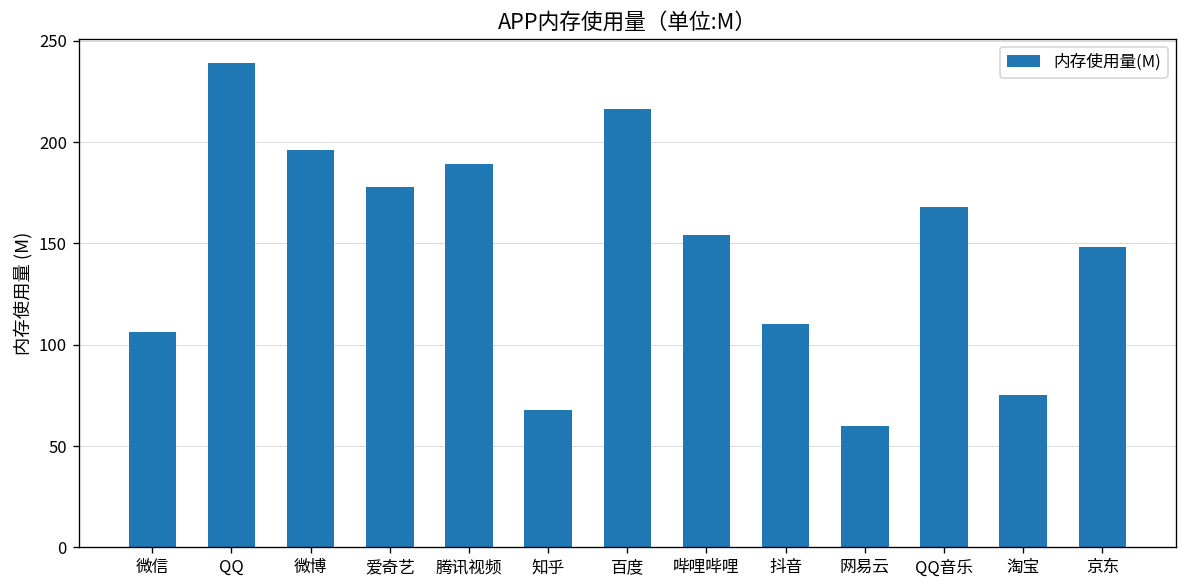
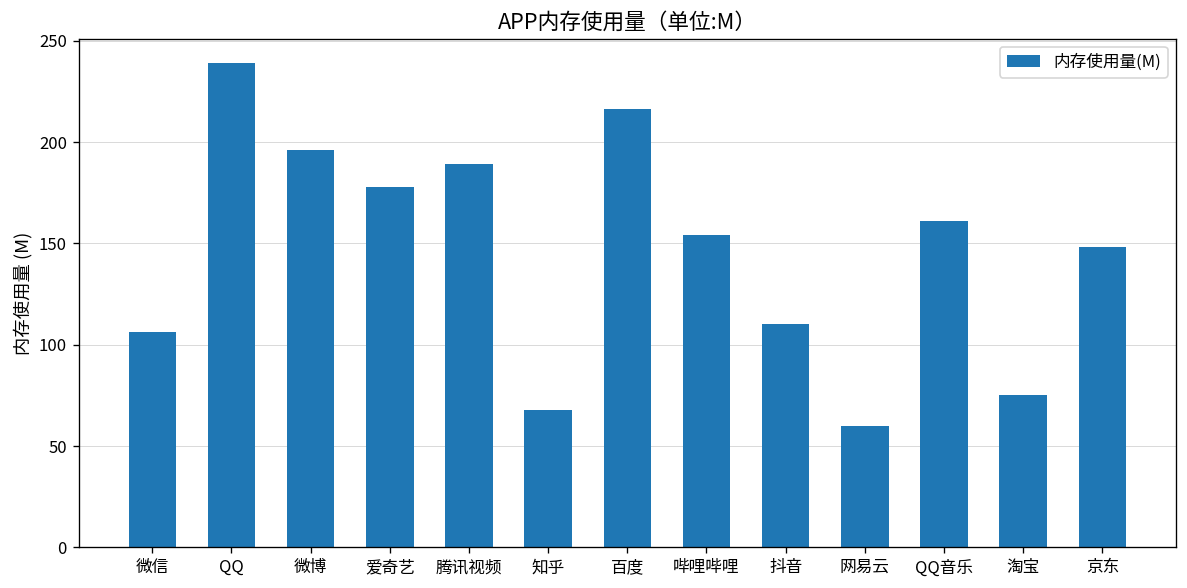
QQ音乐: 168 -> 161
